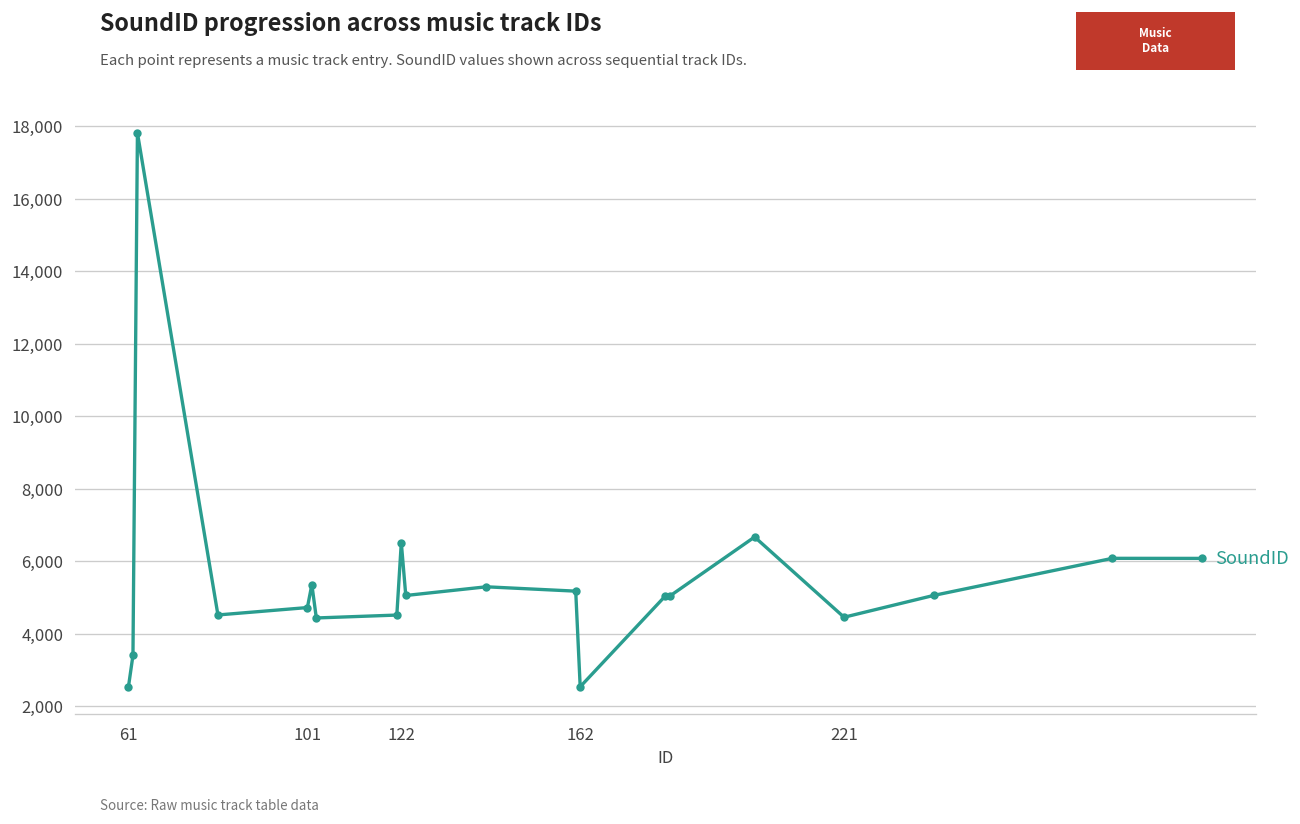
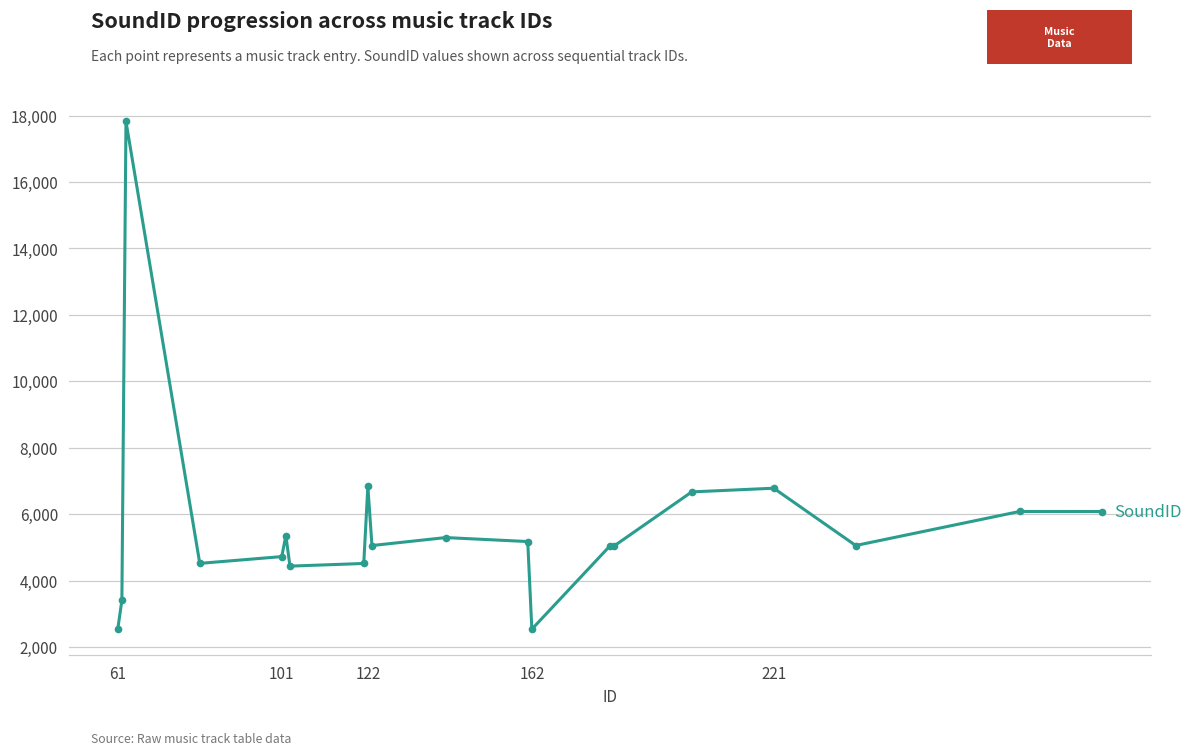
122: 6,500 -> 6,800
221: 4,500 -> 6,800
